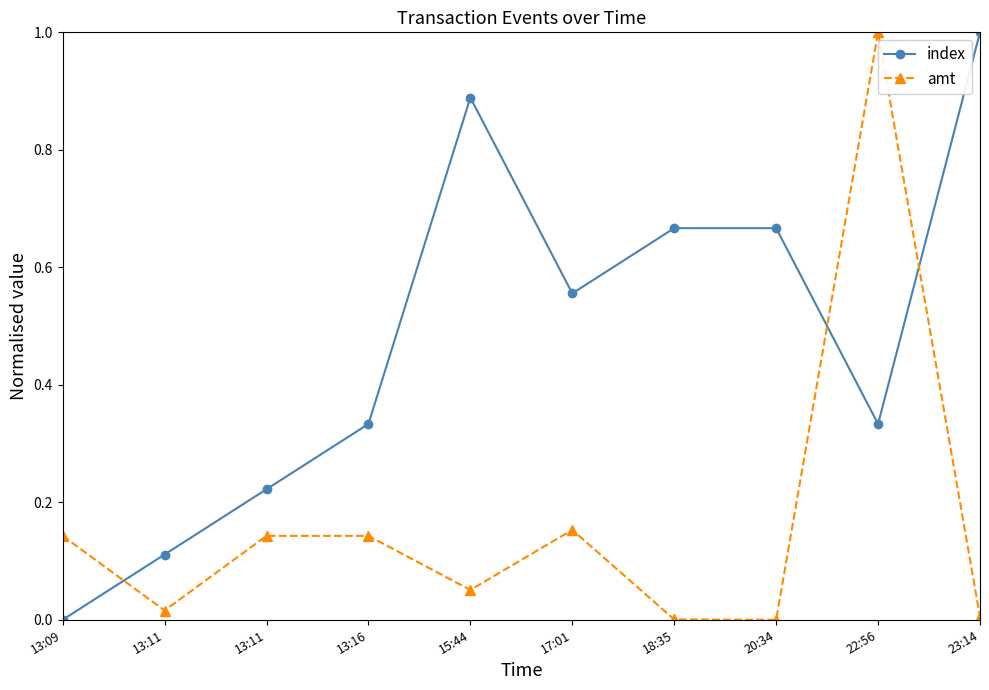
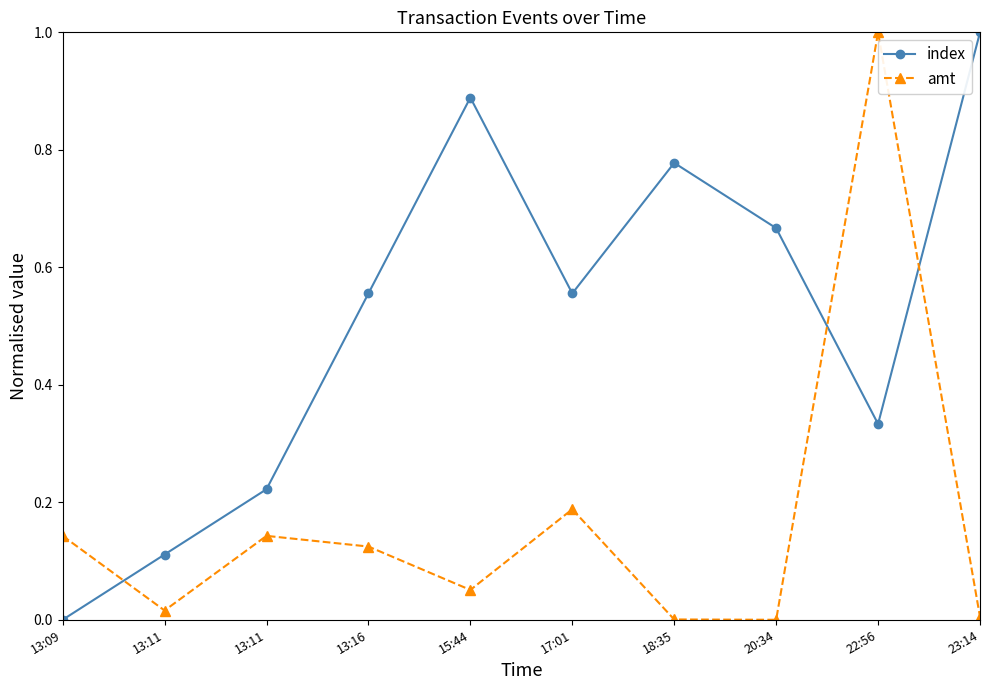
index, 13:16: 0.33 -> 0.56
amt, 13:16: 0.14 -> 0.12
amt, 17:01: 0.15 -> 0.19
index, 18:35: 0.67 -> 0.78
